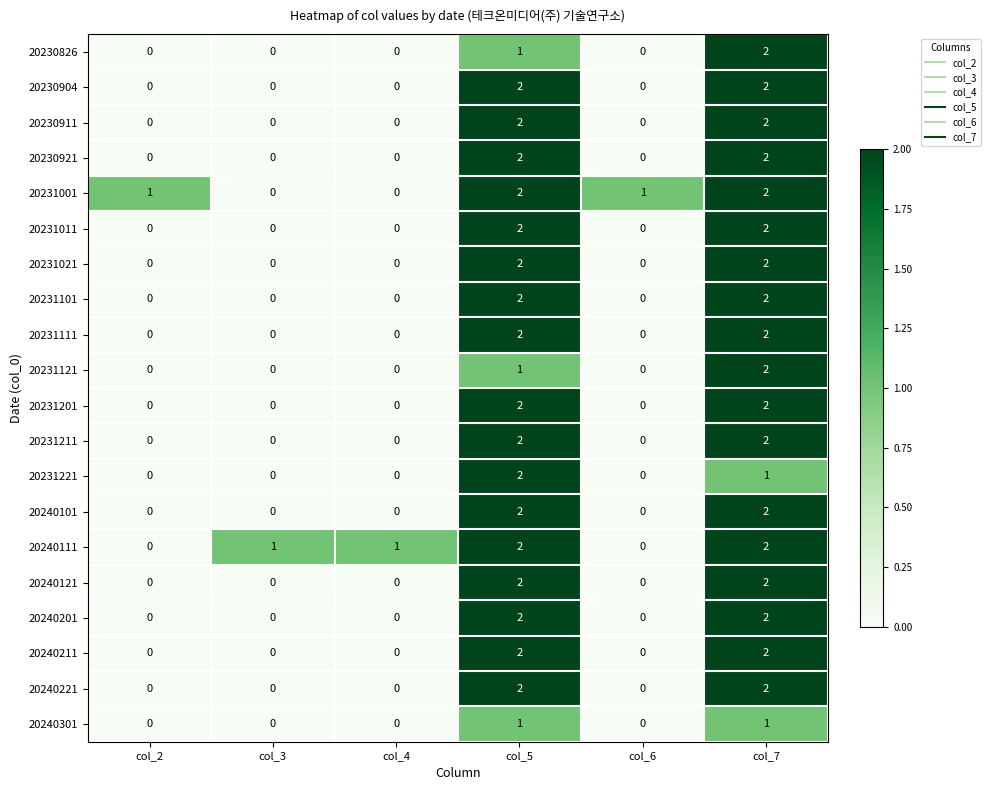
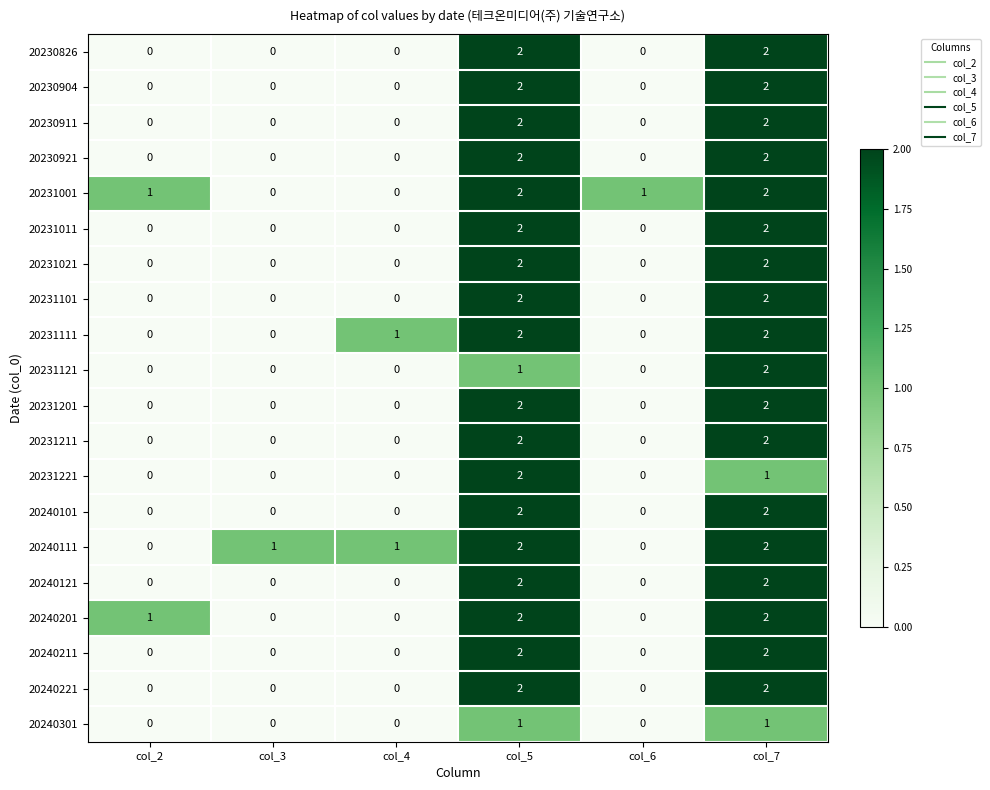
20230826, col_5: 1 -> 2
20231111, col_4: 0 -> 1
20240201, col_2: 0 -> 1
